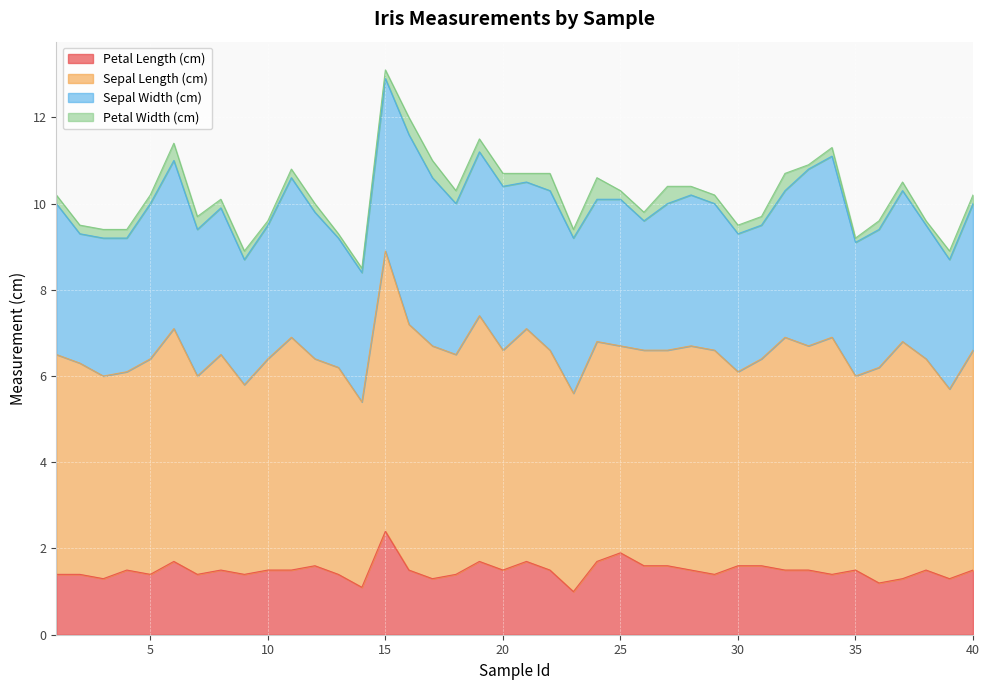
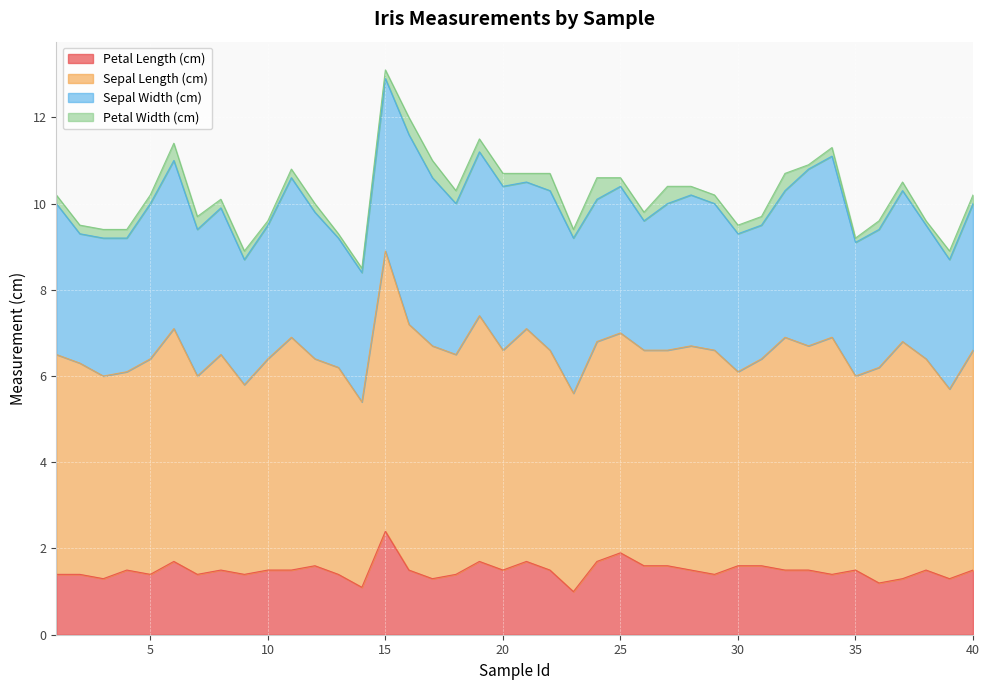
Sepal Length (cm), 25: 4.8 -> 5.1
